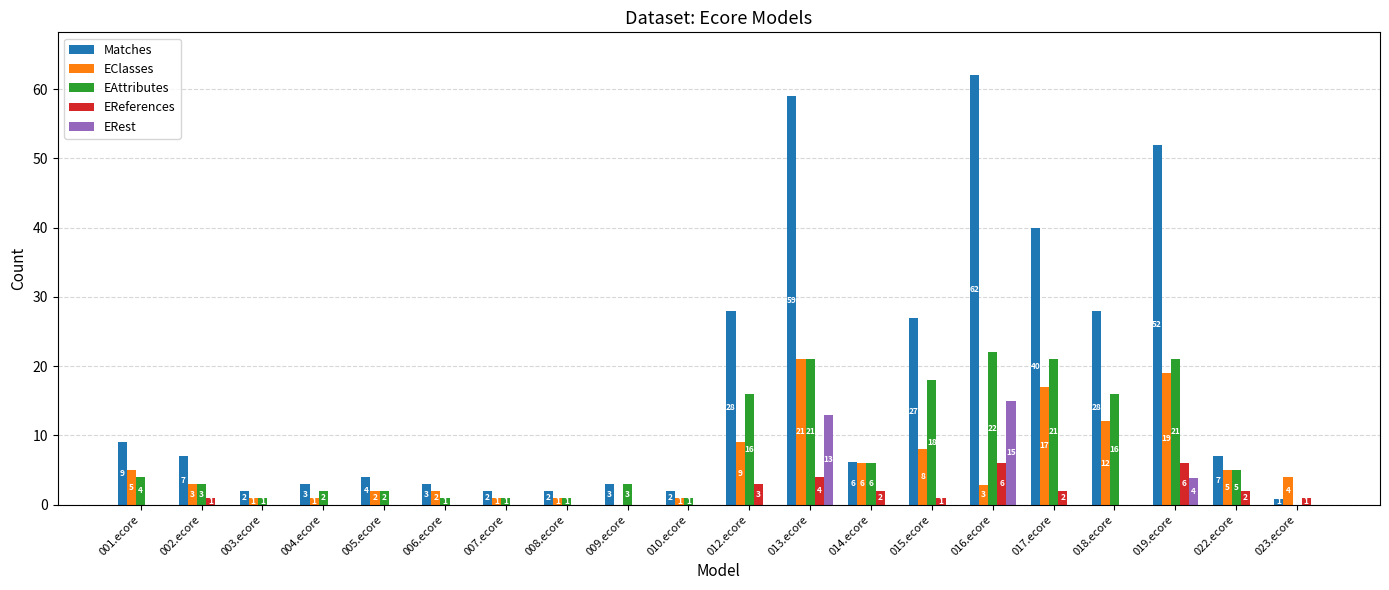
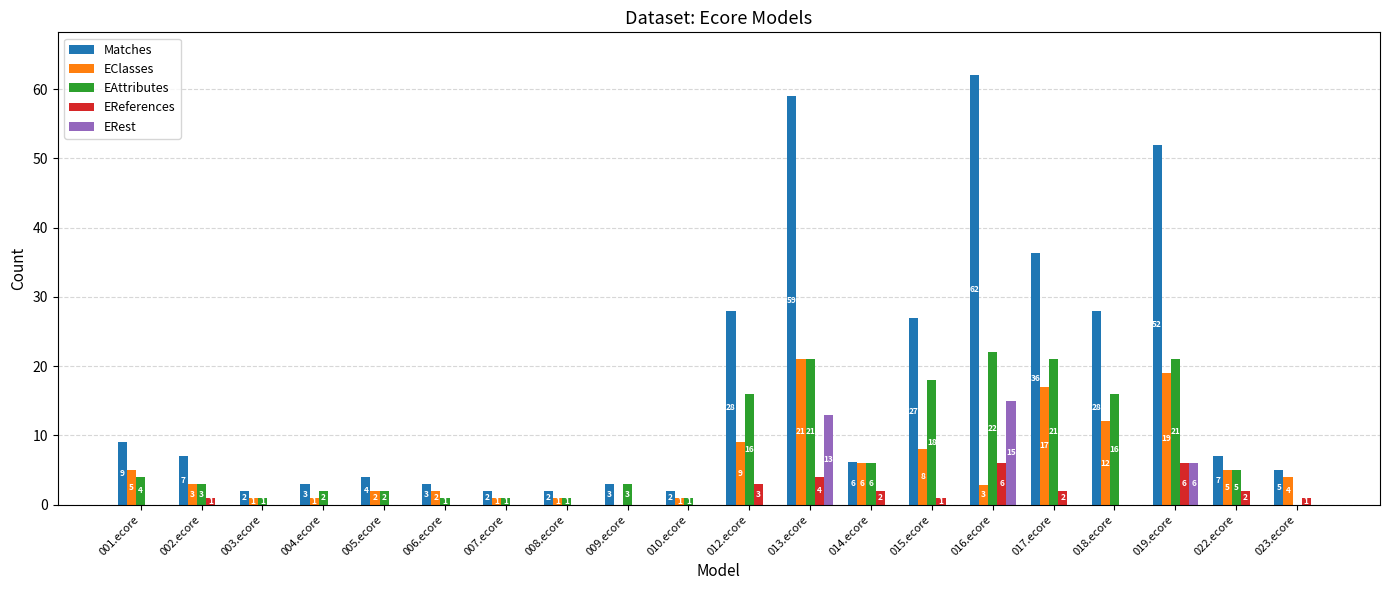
Matches, 017.ecore: 40 -> 36
ERest, 019.ecore: 4 -> 6
Matches, 023.ecore: 1 -> 5
